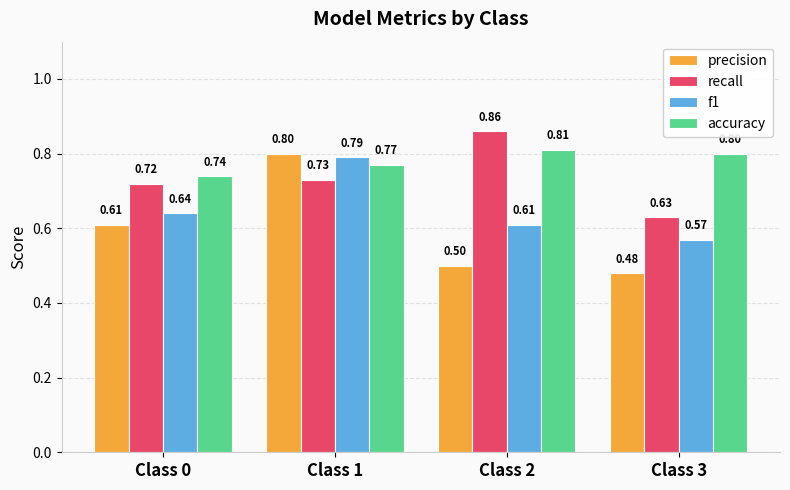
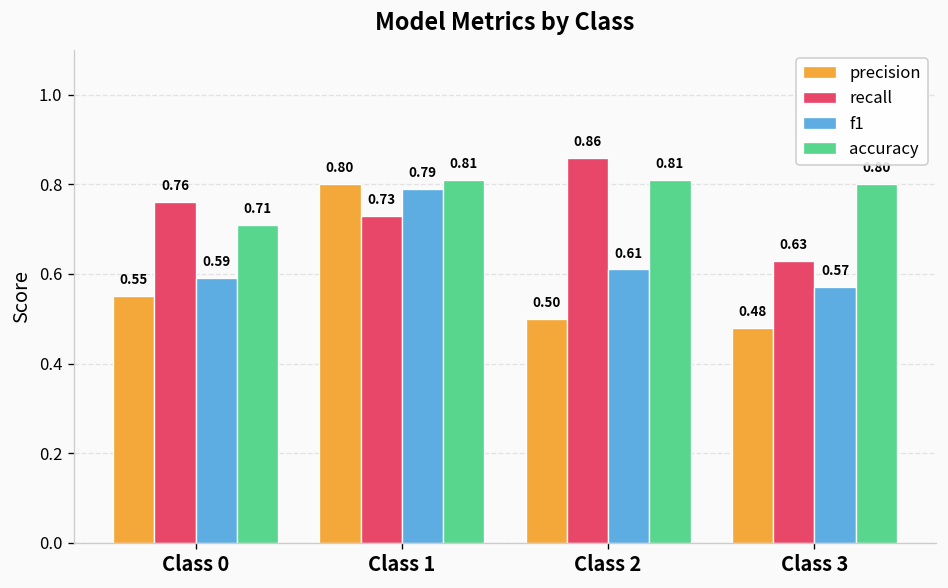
precision, Class 0: 0.61 -> 0.55
recall, Class 0: 0.72 -> 0.76
f1, Class 0: 0.64 -> 0.59
accuracy, Class 0: 0.74 -> 0.71
accuracy, Class 1: 0.77 -> 0.81
